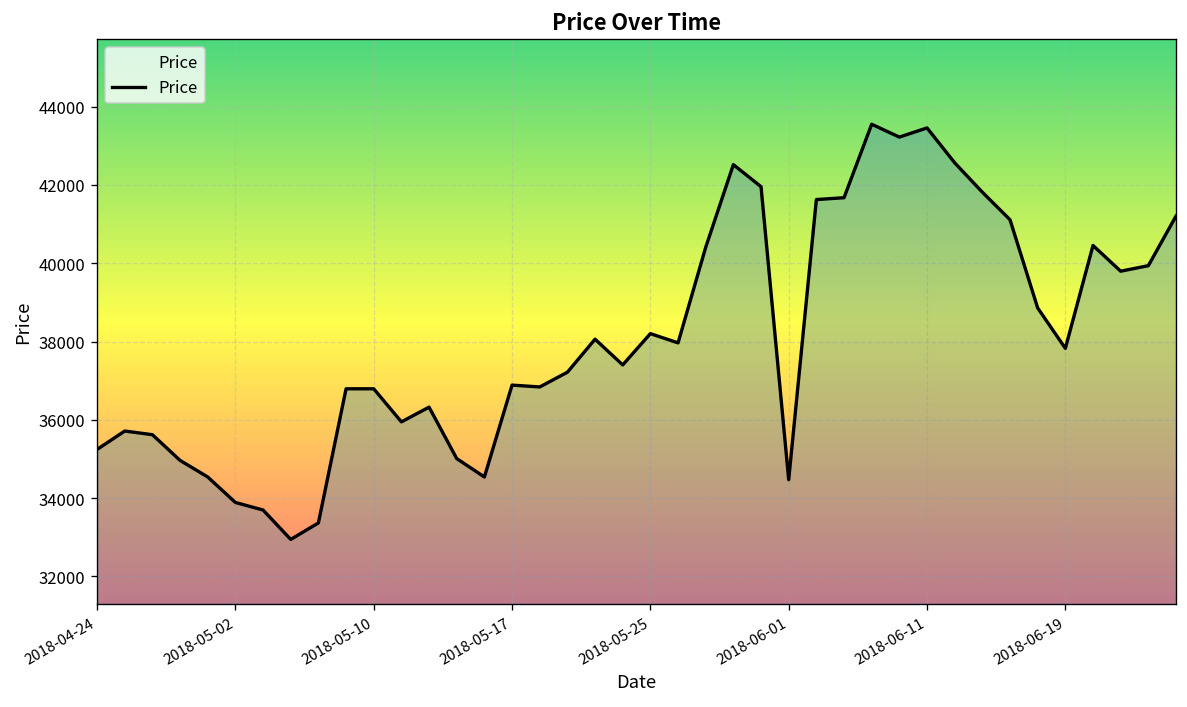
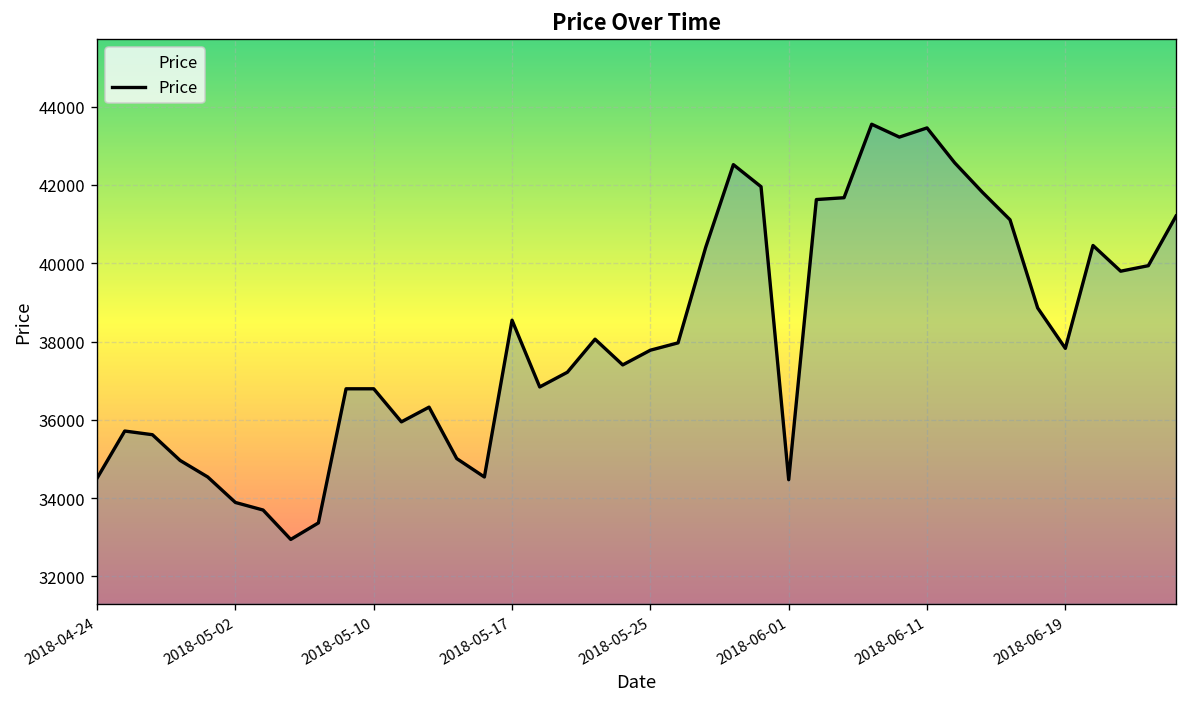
2018-04-24: 35200 -> 34500
2018-05-17: 36900 -> 38500
2018-05-25: 38200 -> 37800
